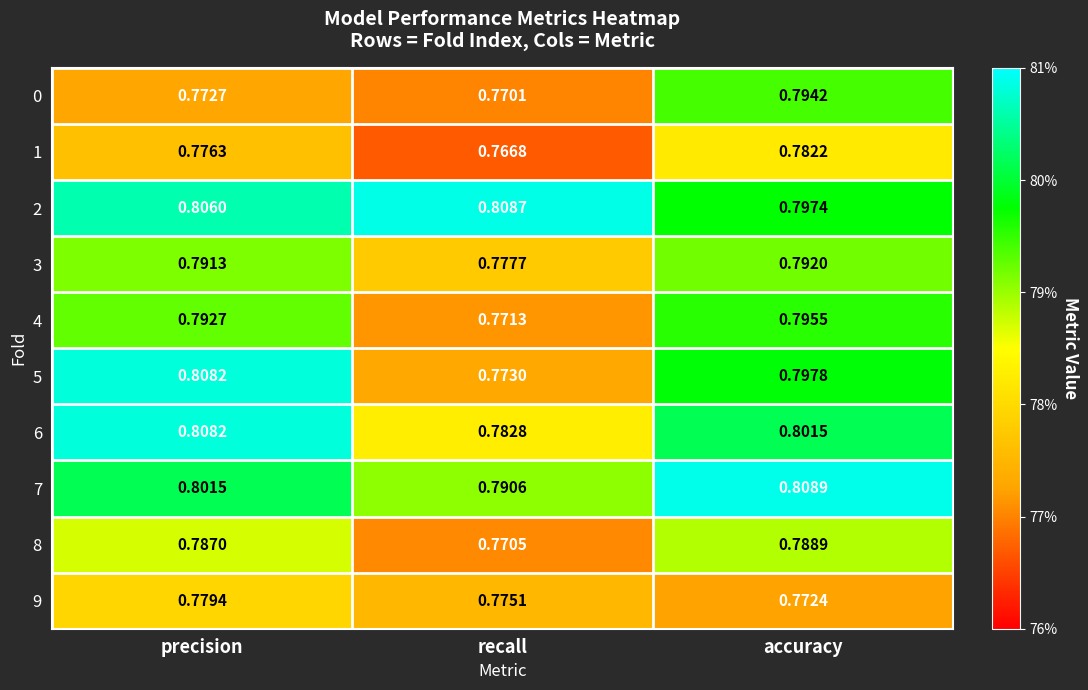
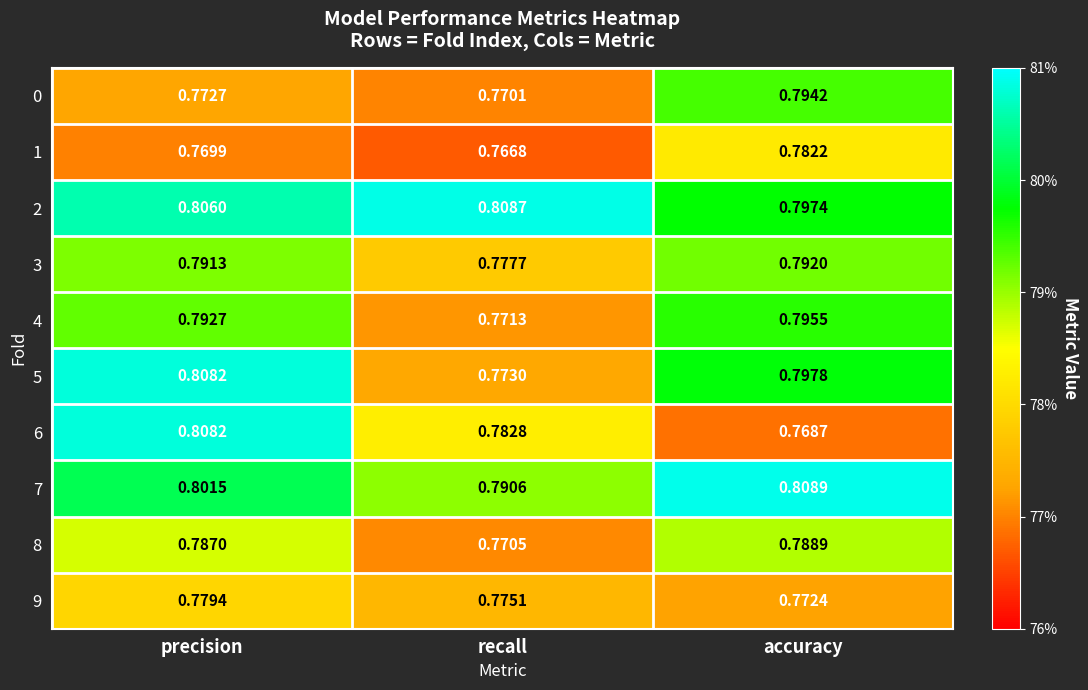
1, precision: 0.7763 -> 0.7699
6, accuracy: 0.8015 -> 0.7687
